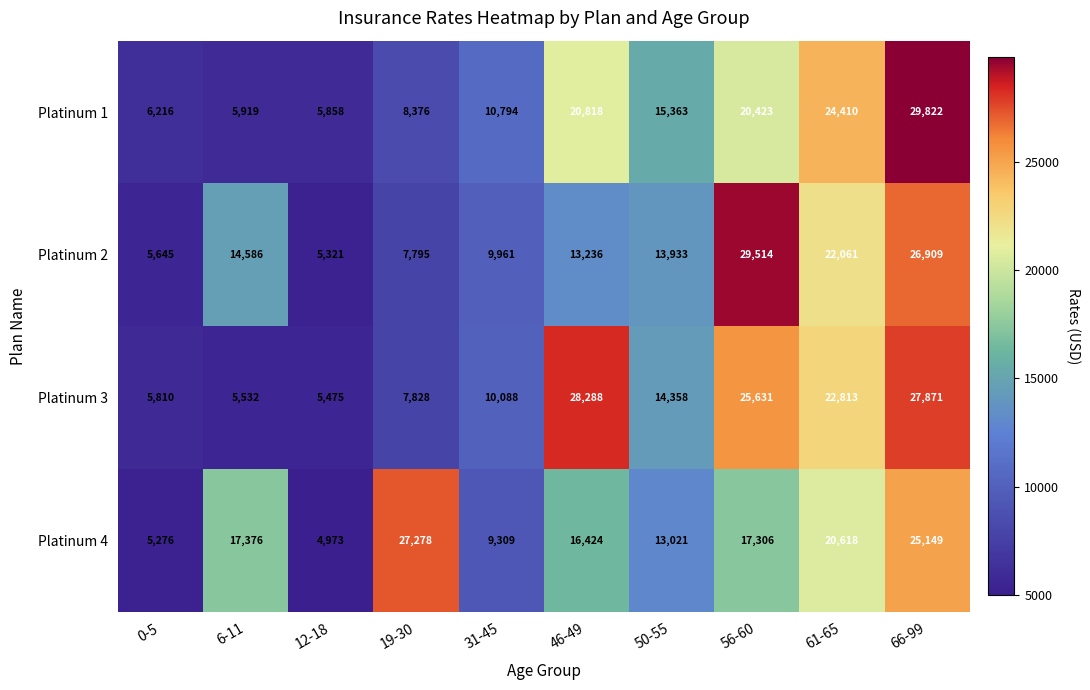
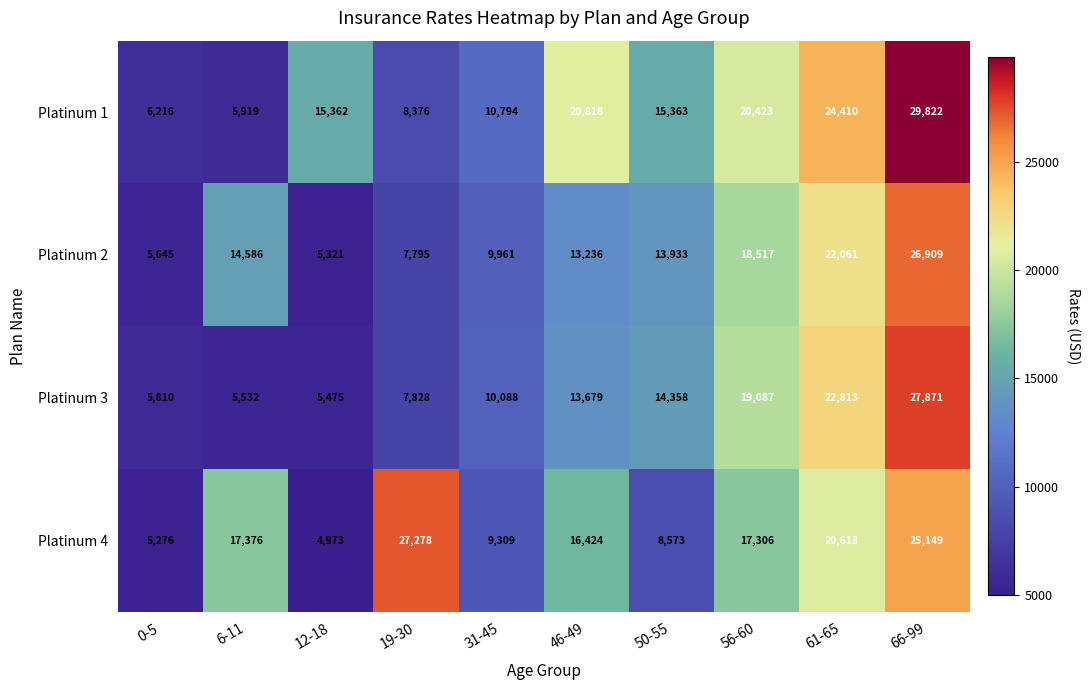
Platinum 1, 12-18: 5,858 -> 15,362
Platinum 2, 56-60: 29,514 -> 18,517
Platinum 3, 46-49: 28,288 -> 13,679
Platinum 3, 56-60: 25,631 -> 19,087
Platinum 4, 50-55: 13,021 -> 8,573
